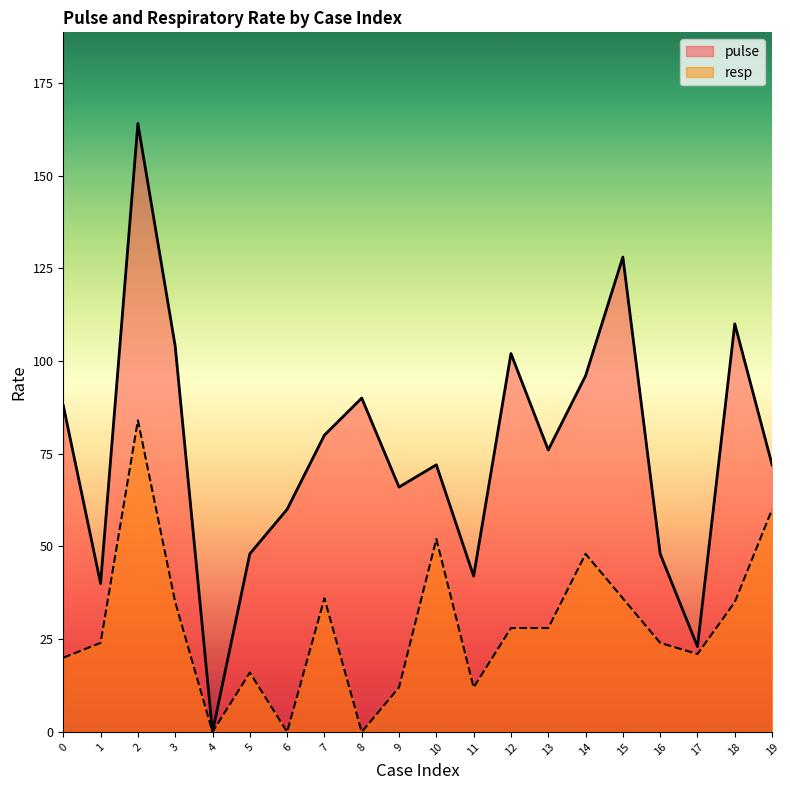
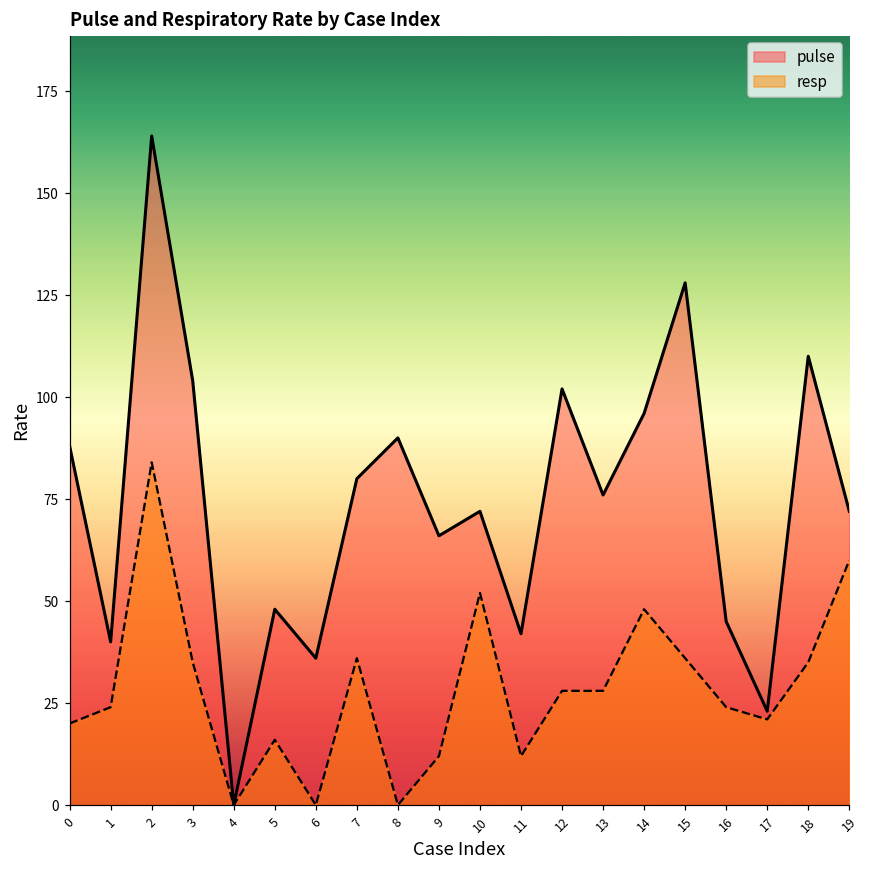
pulse, 6: 60 -> 36
pulse, 16: 48 -> 45
